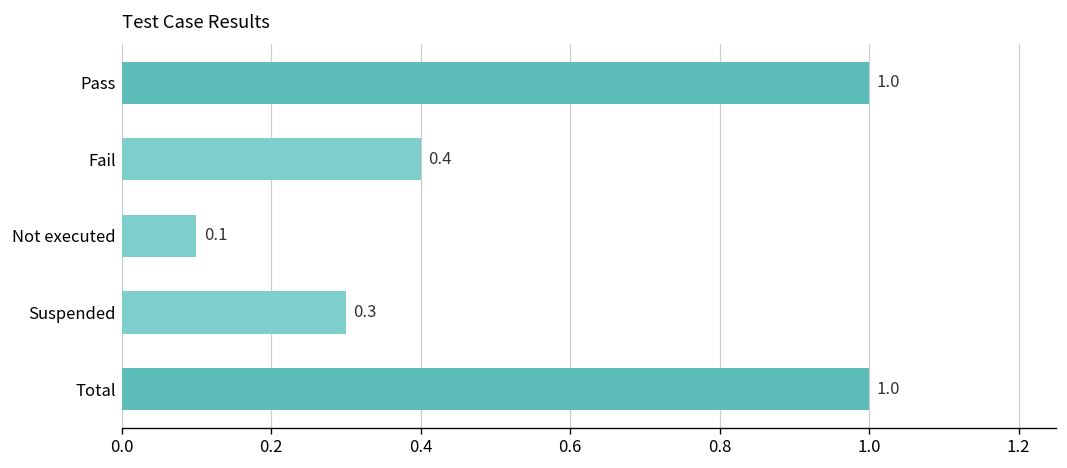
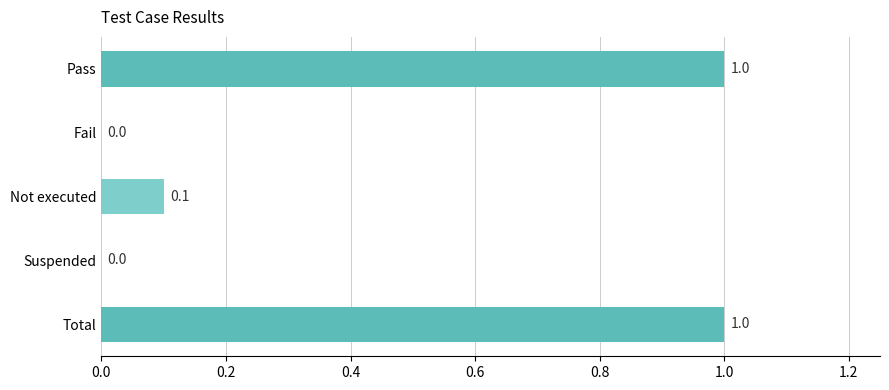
Fail: 0.4 -> 0.0
Suspended: 0.3 -> 0.0
